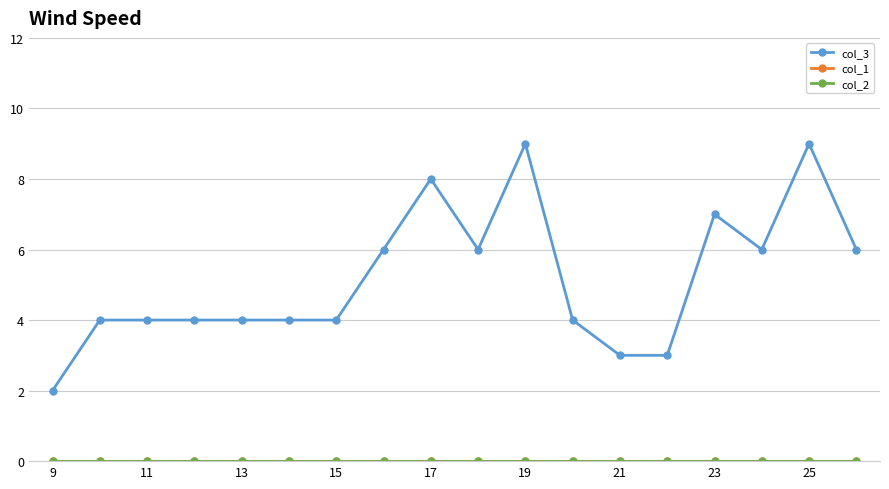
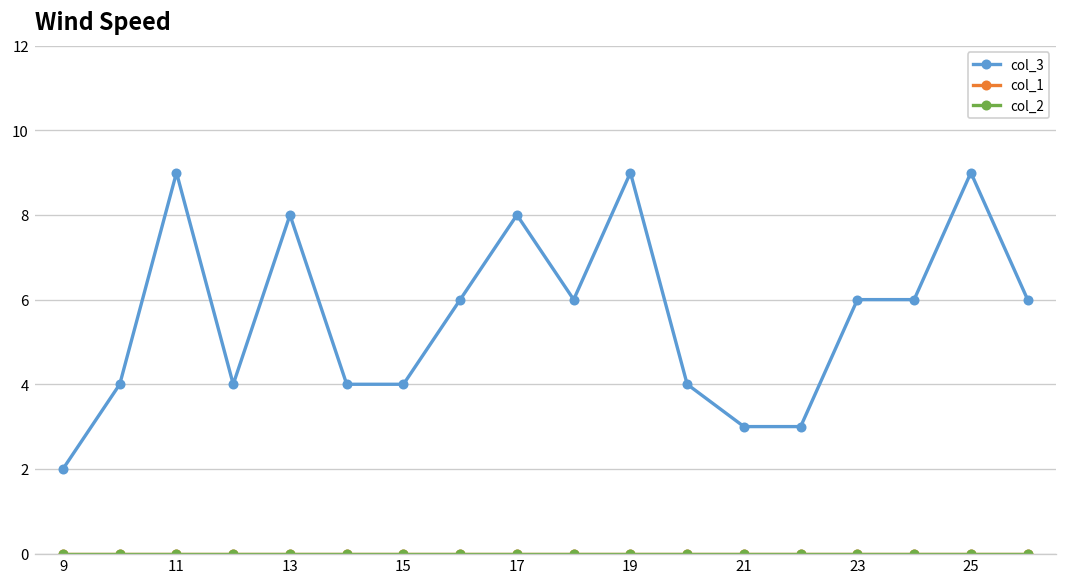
col_3, 11: 4 -> 9
col_3, 13: 4 -> 8
col_3, 23: 7 -> 6
